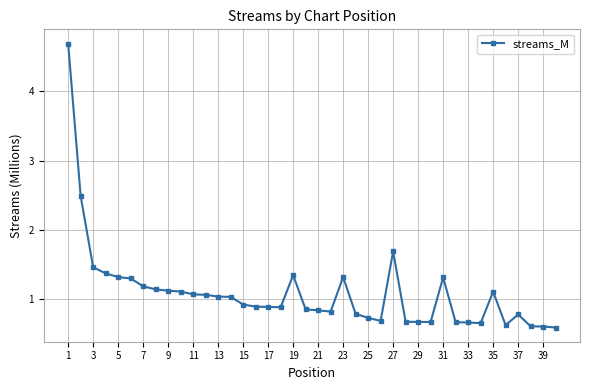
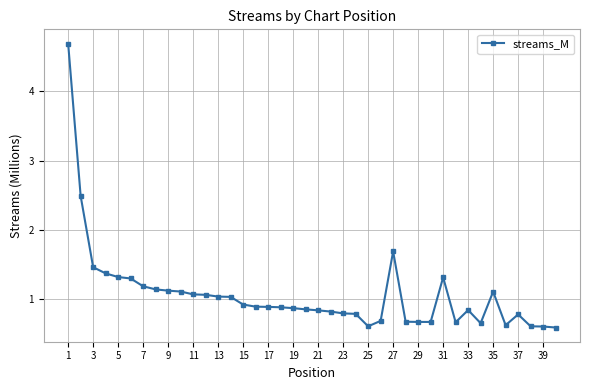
19: 1.3 -> 0.9
23: 1.3 -> 0.8
25: 0.7 -> 0.6
33: 0.7 -> 0.8
